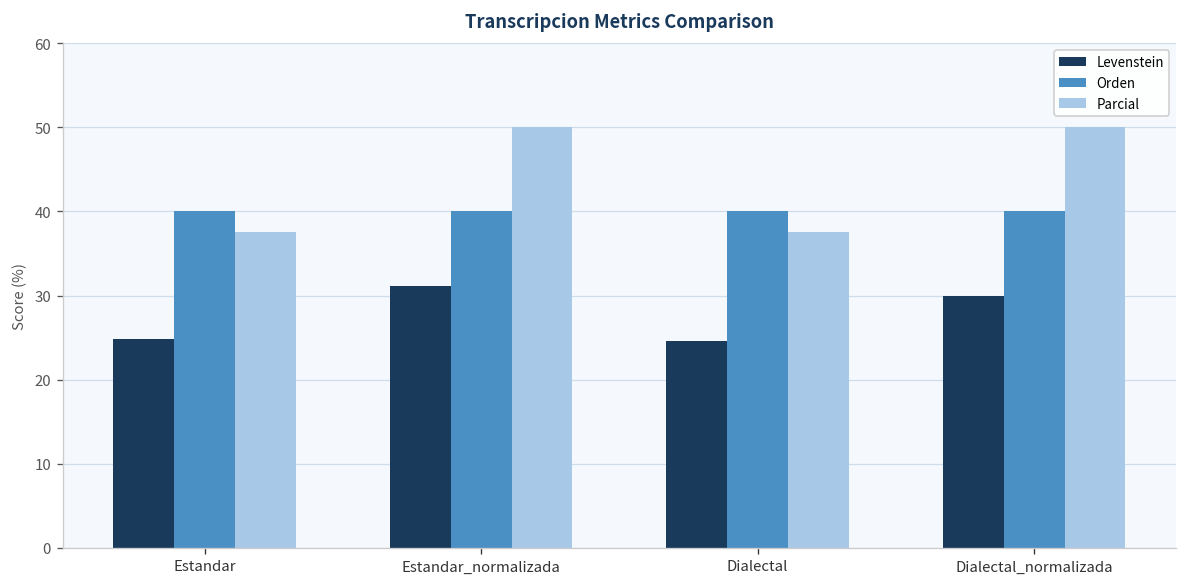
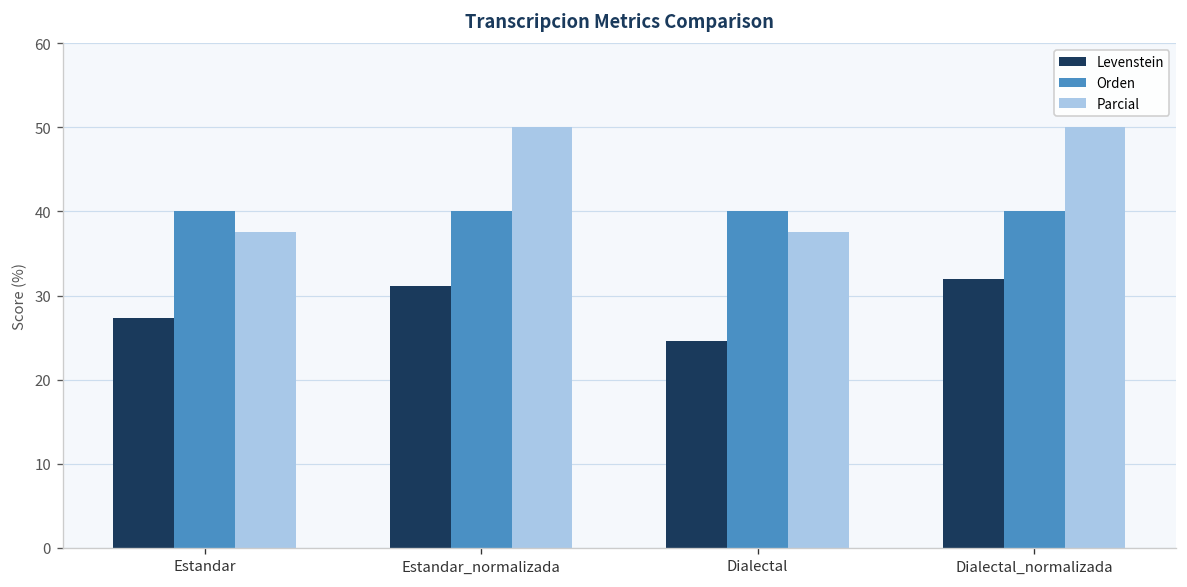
Levenstein, Estandar: 25 -> 27
Levenstein, Dialectal_normalizada: 30 -> 32
